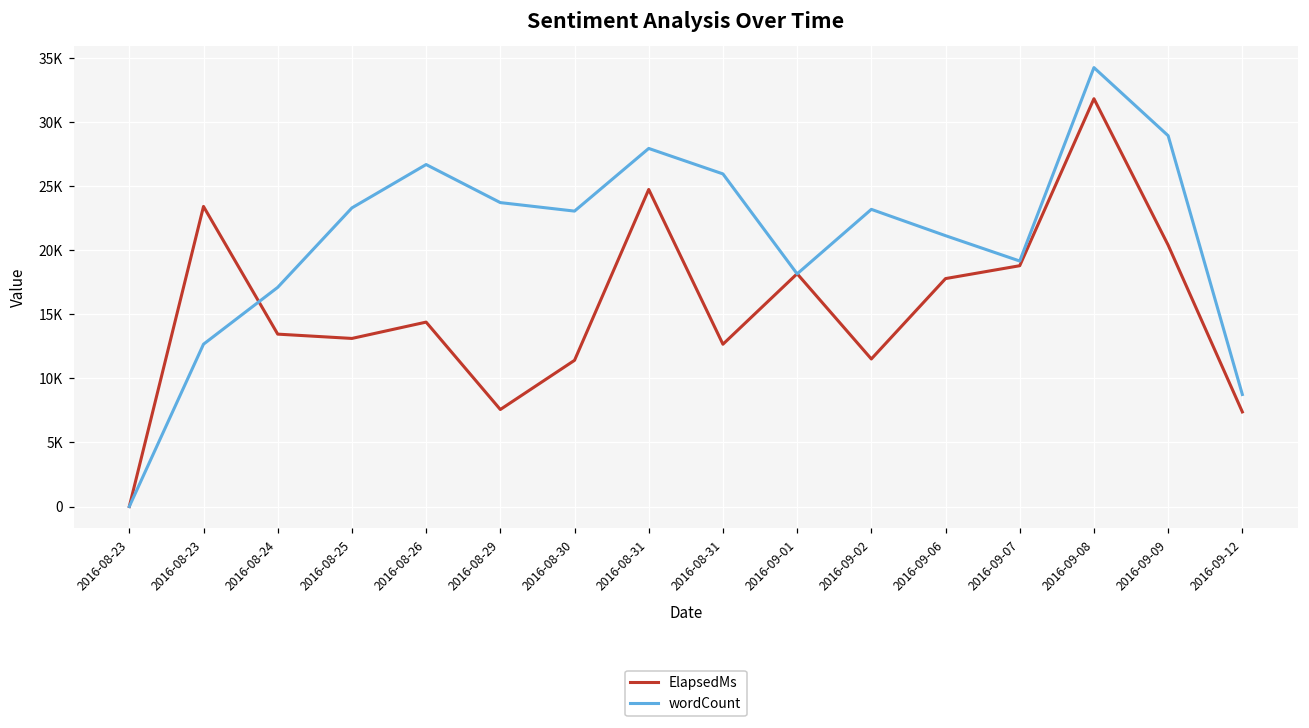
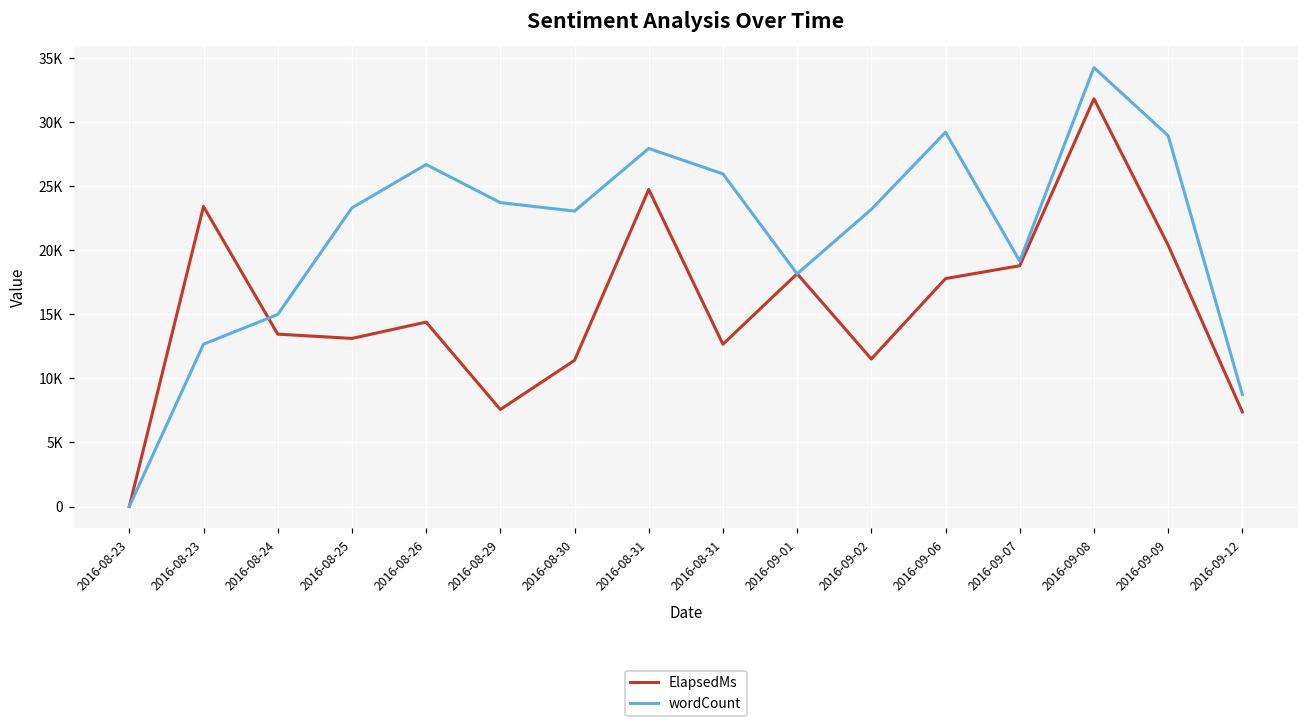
wordCount, 2016-08-24: 17100 -> 15000
wordCount, 2016-09-06: 21100 -> 29200
